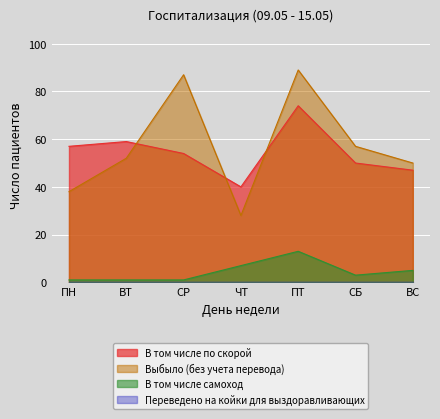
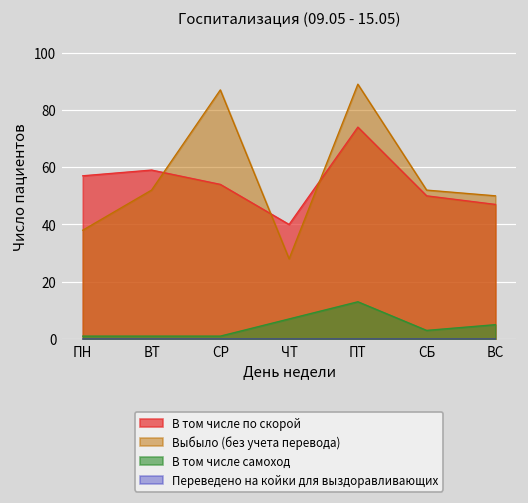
Выбыло (без учета перевода), СБ: 57 -> 52
